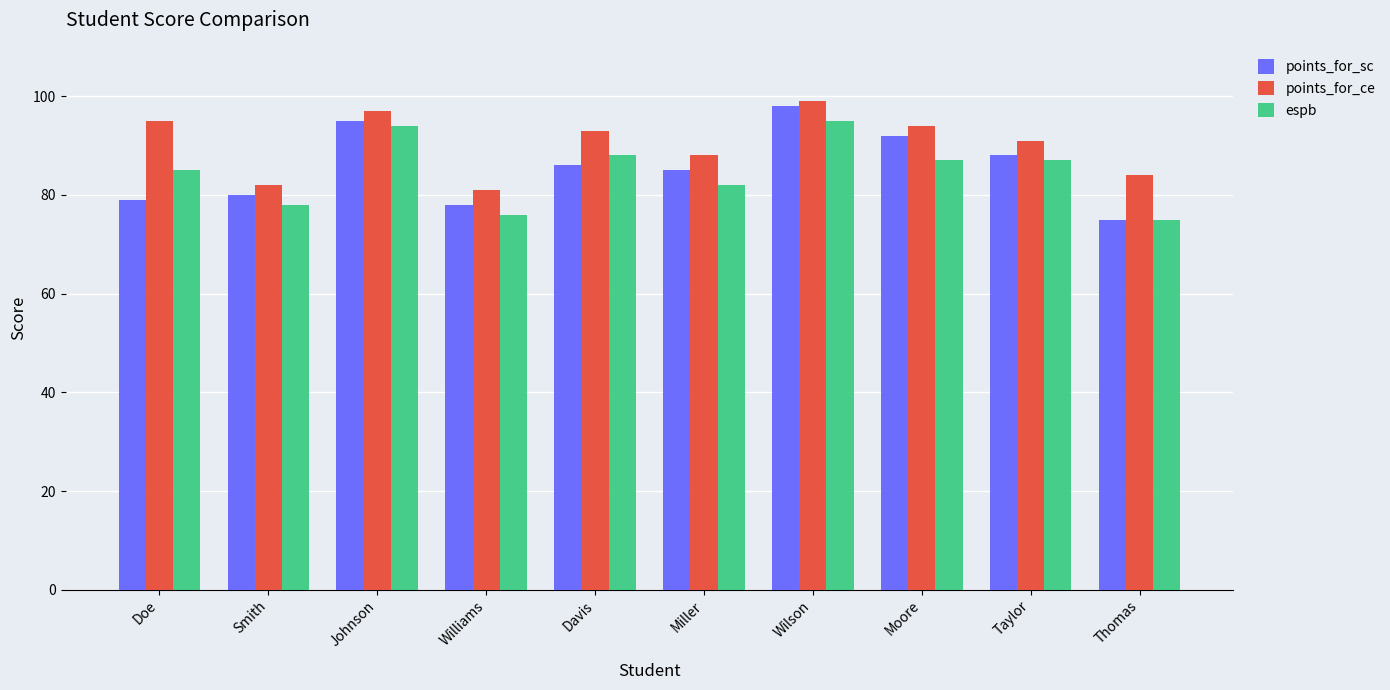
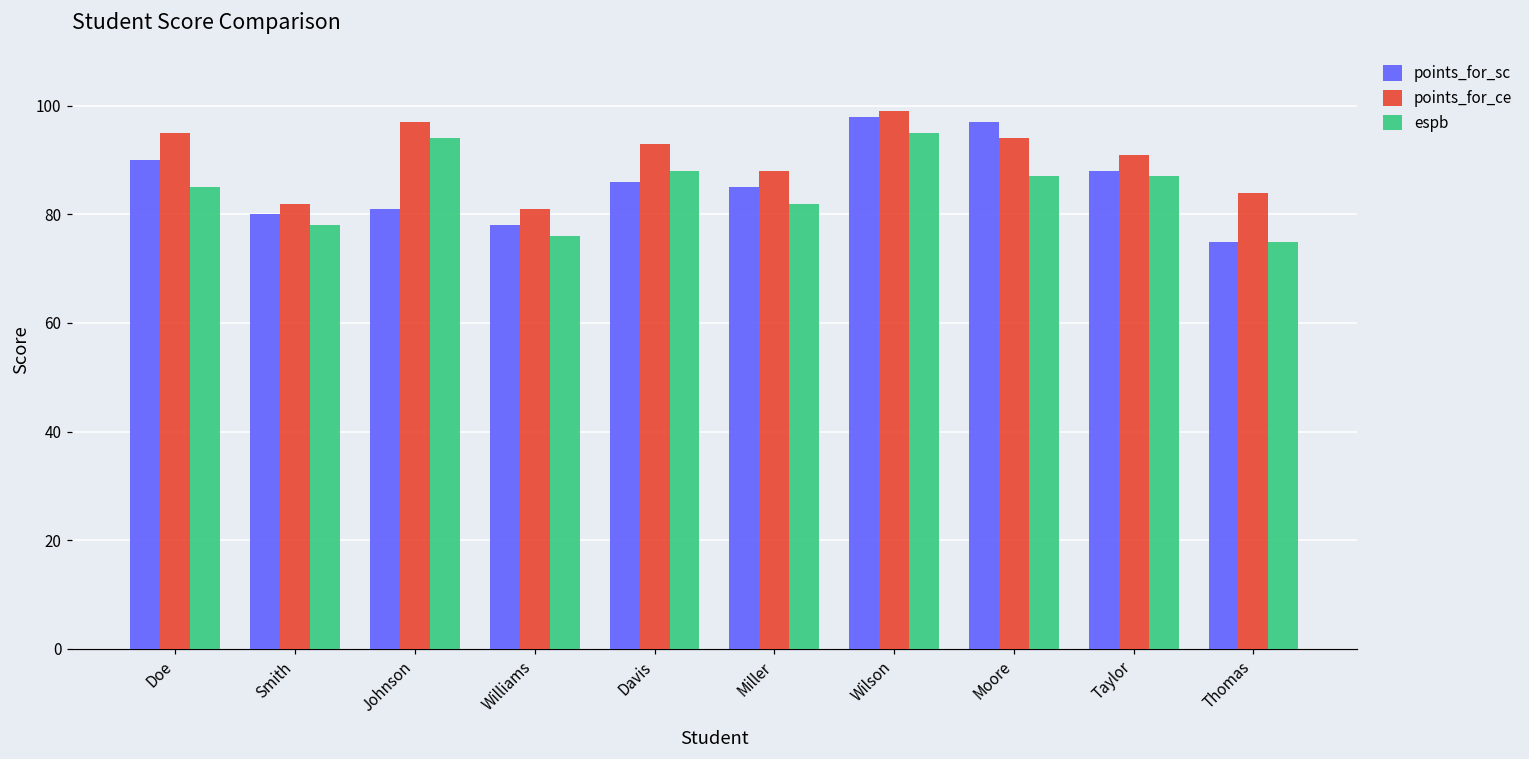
points_for_sc, Doe: 79 -> 90
points_for_sc, Johnson: 95 -> 81
points_for_sc, Moore: 92 -> 97
